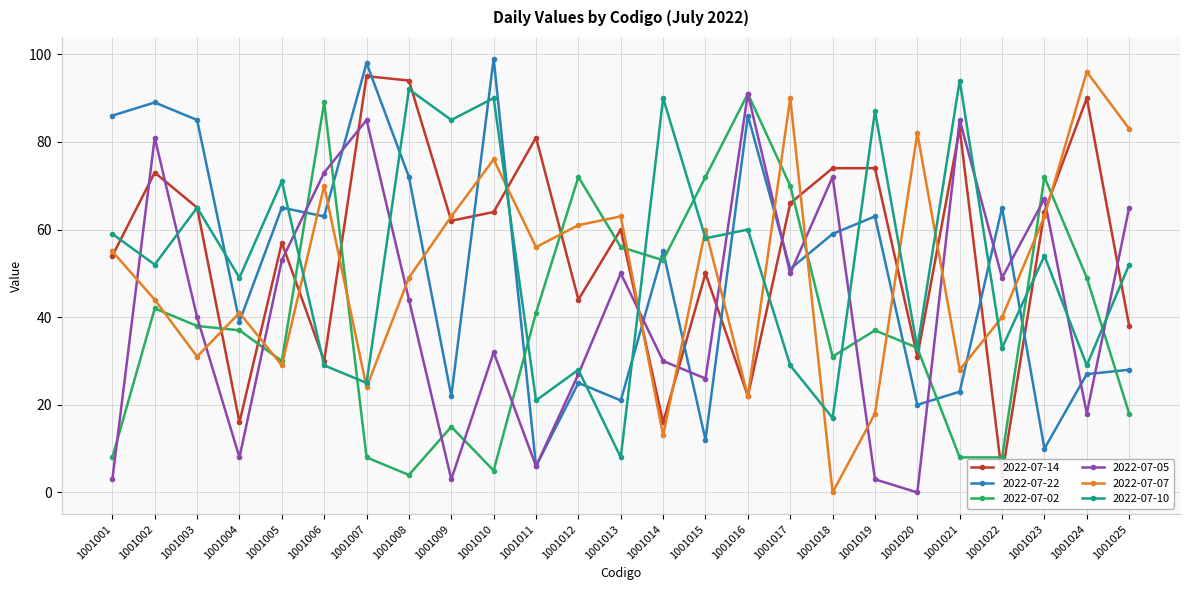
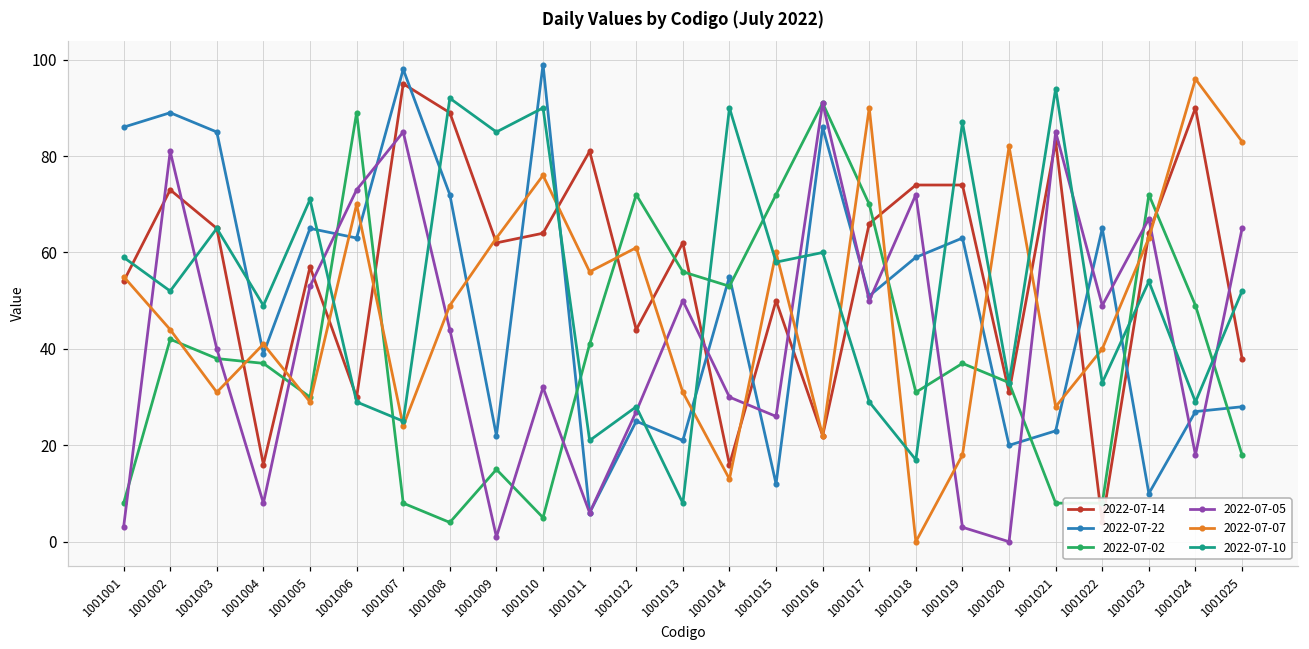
2022-07-14, 1001008: 94 -> 89
2022-07-05, 1001009: 3 -> 1
2022-07-14, 1001013: 60 -> 62
2022-07-07, 1001013: 63 -> 31
